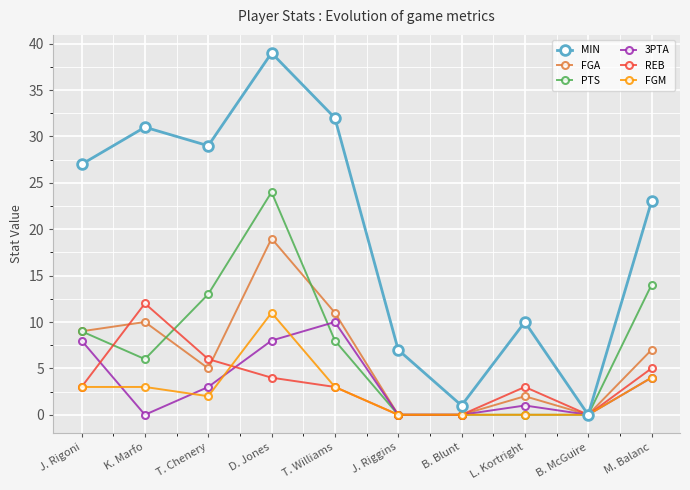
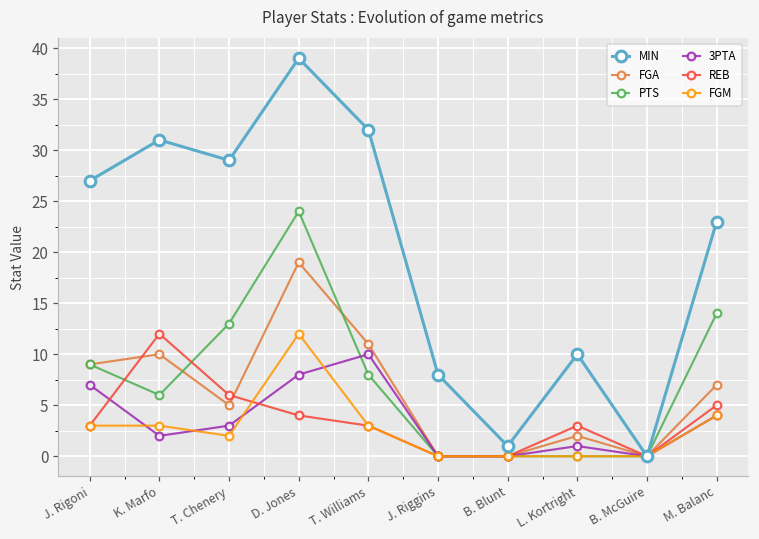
3PTA, J. Rigoni: 8 -> 7
3PTA, K. Marfo: 0 -> 2
FGM, D. Jones: 11 -> 12
MIN, J. Riggins: 7 -> 8
